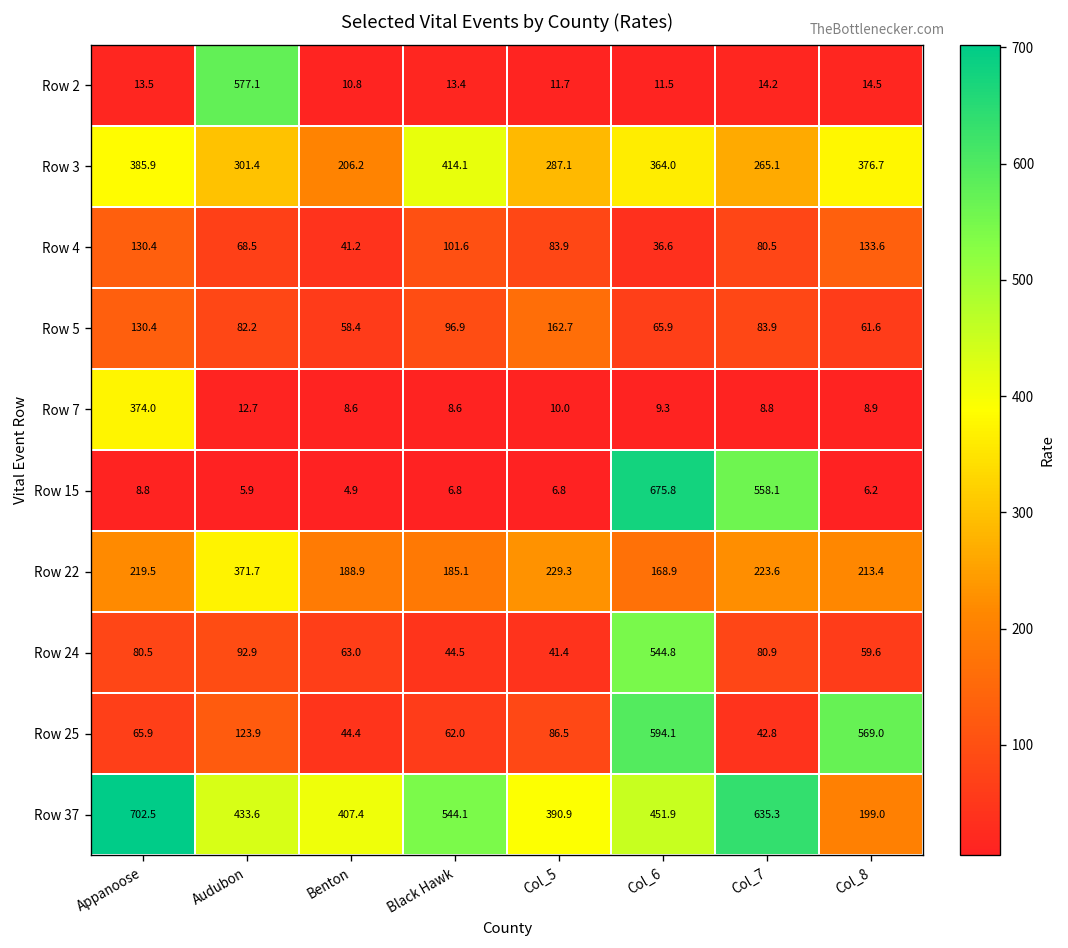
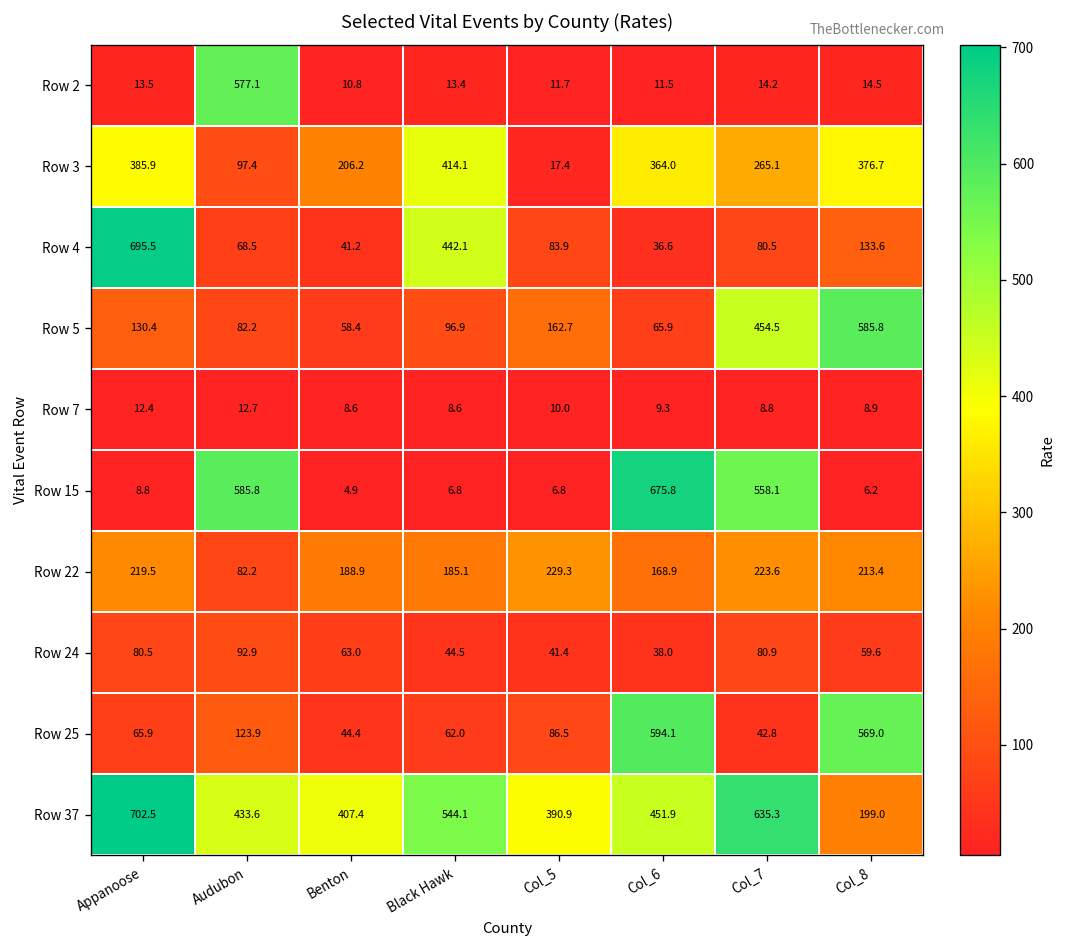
Row 3, Audubon: 301.4 -> 97.4
Row 3, Col_5: 287.1 -> 17.4
Row 4, Appanoose: 130.4 -> 695.5
Row 4, Black Hawk: 101.6 -> 442.1
Row 5, Col_7: 83.9 -> 454.5
Row 5, Col_8: 61.6 -> 585.8
Row 7, Appanoose: 374.0 -> 12.4
Row 15, Audubon: 5.9 -> 585.8
Row 22, Audubon: 371.7 -> 82.2
Row 24, Col_6: 544.8 -> 38.0
